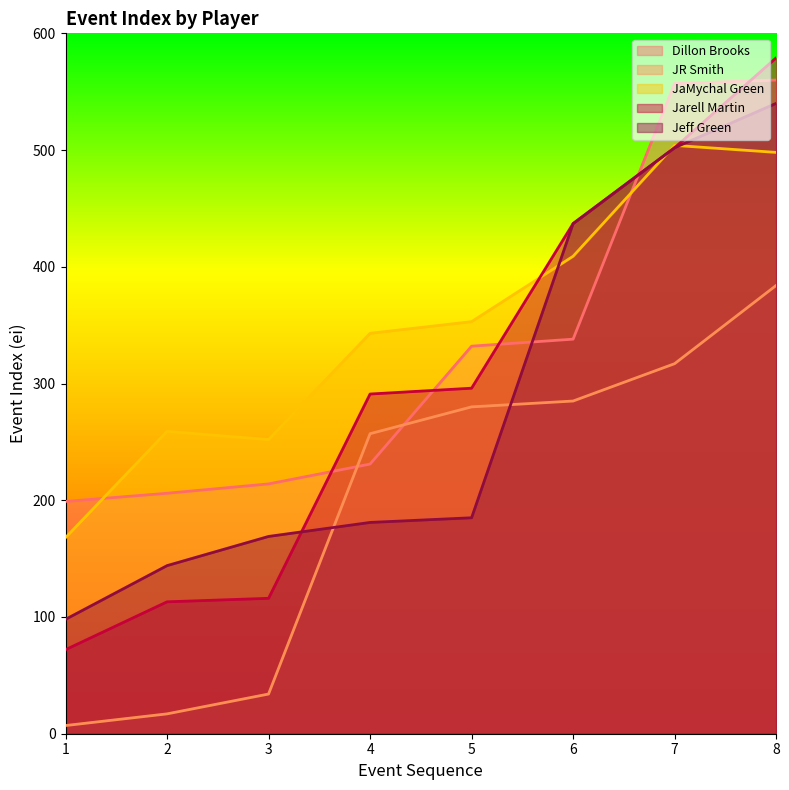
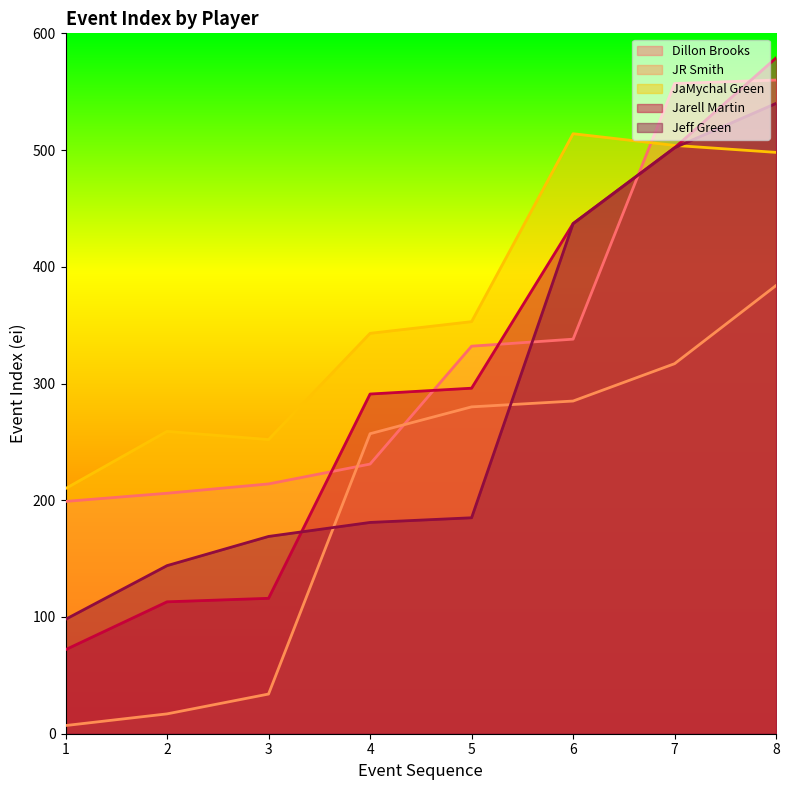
JaMychal Green, 1: 168 -> 210
JaMychal Green, 6: 409 -> 514
